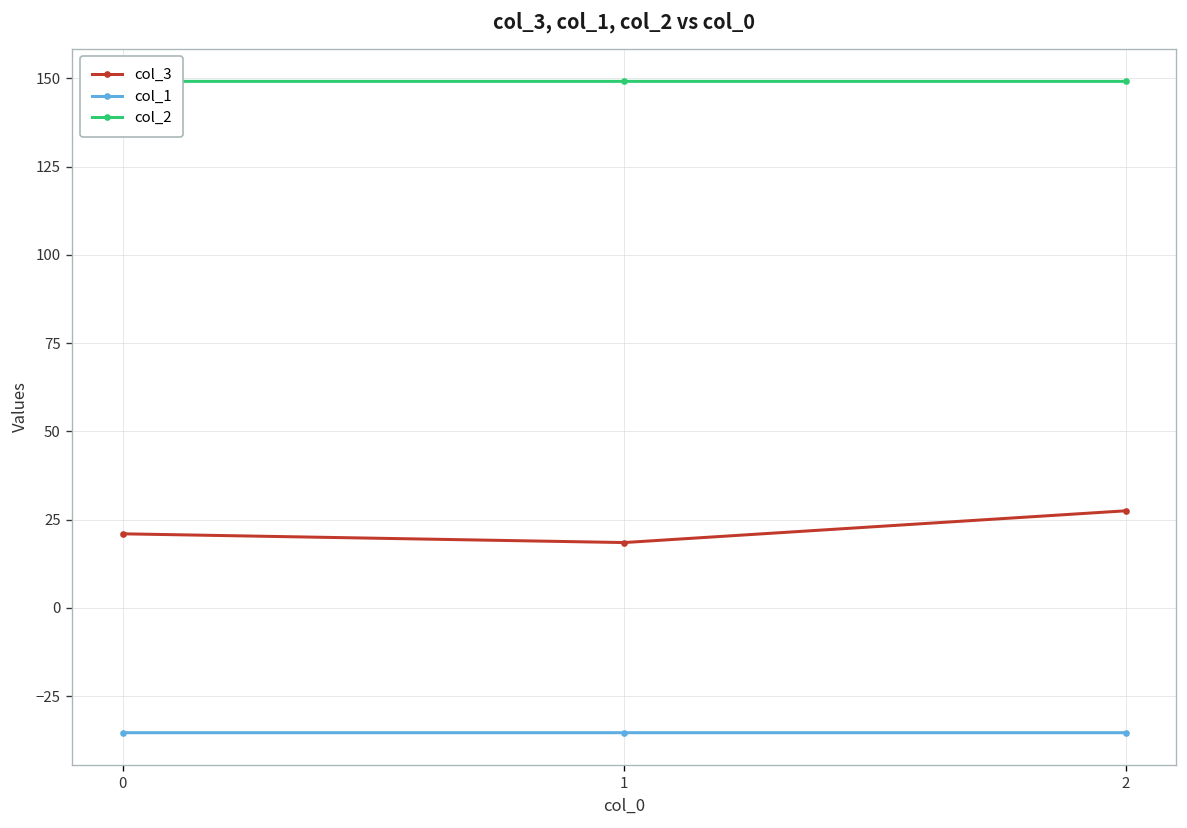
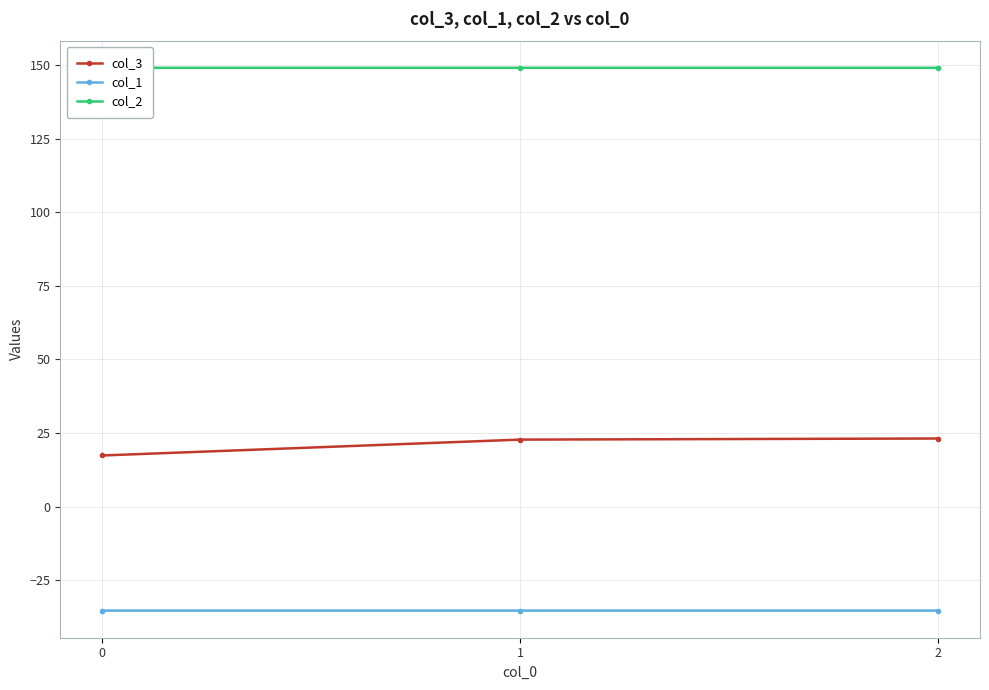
col_3, 0: 21 -> 17
col_3, 1: 19 -> 23
col_3, 2: 28 -> 23
